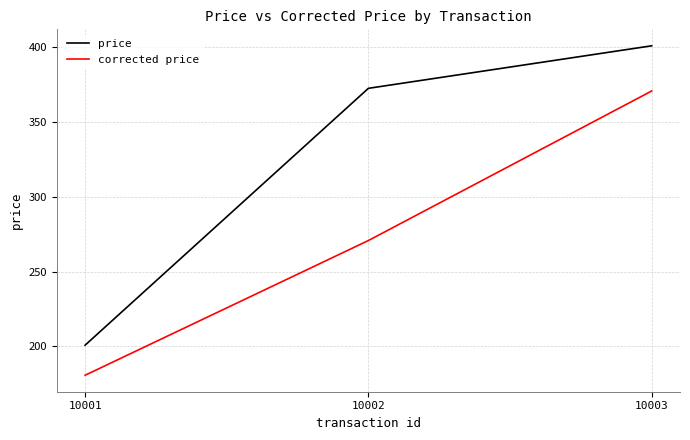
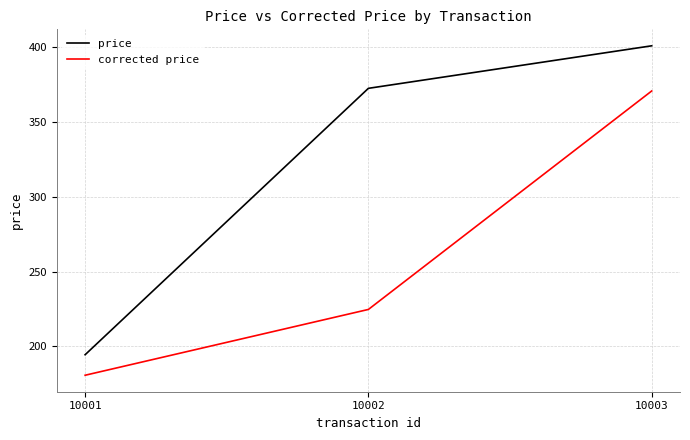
price, 10001: 201 -> 194
corrected price, 10002: 271 -> 225
